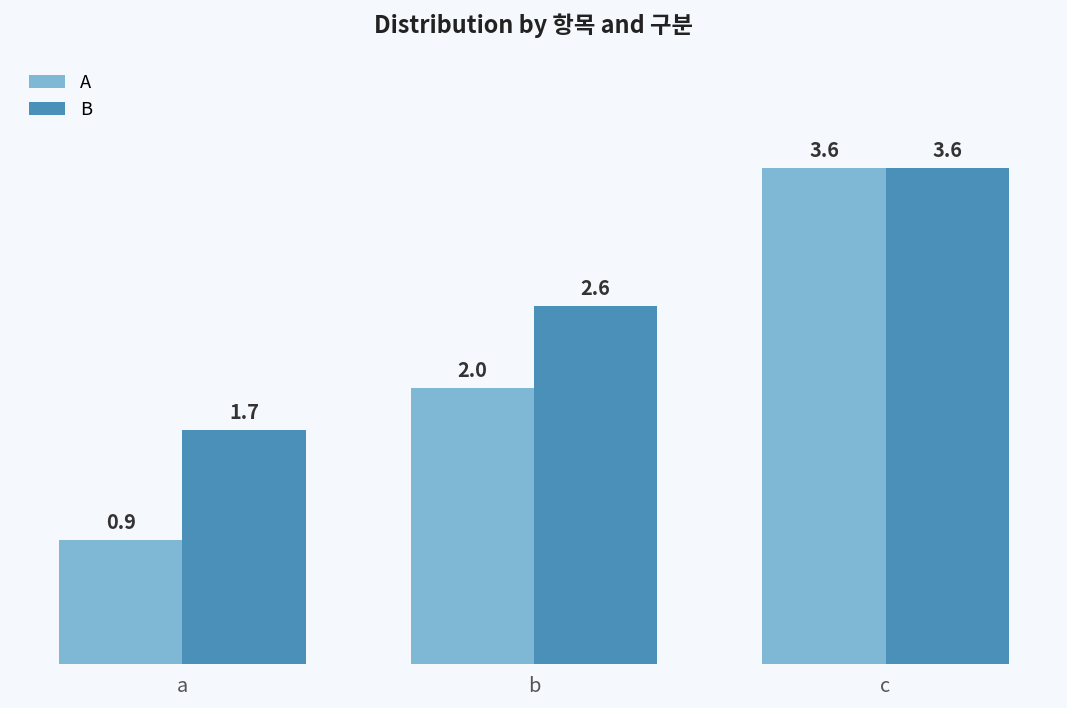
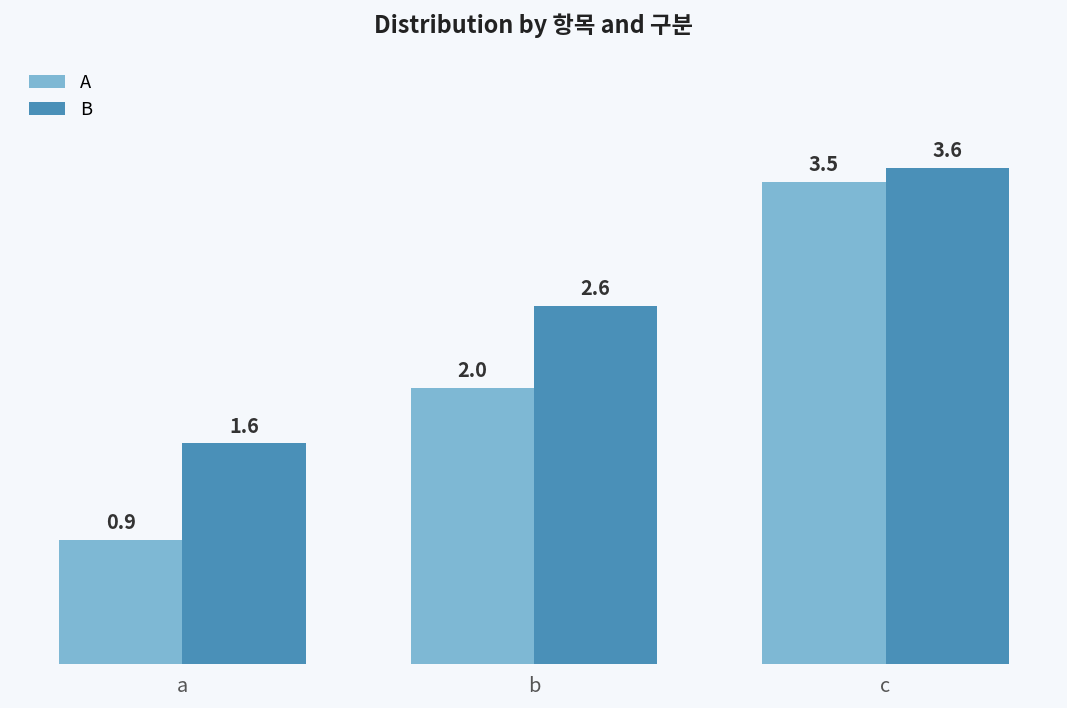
B, a: 1.7 -> 1.6
A, c: 3.6 -> 3.5
